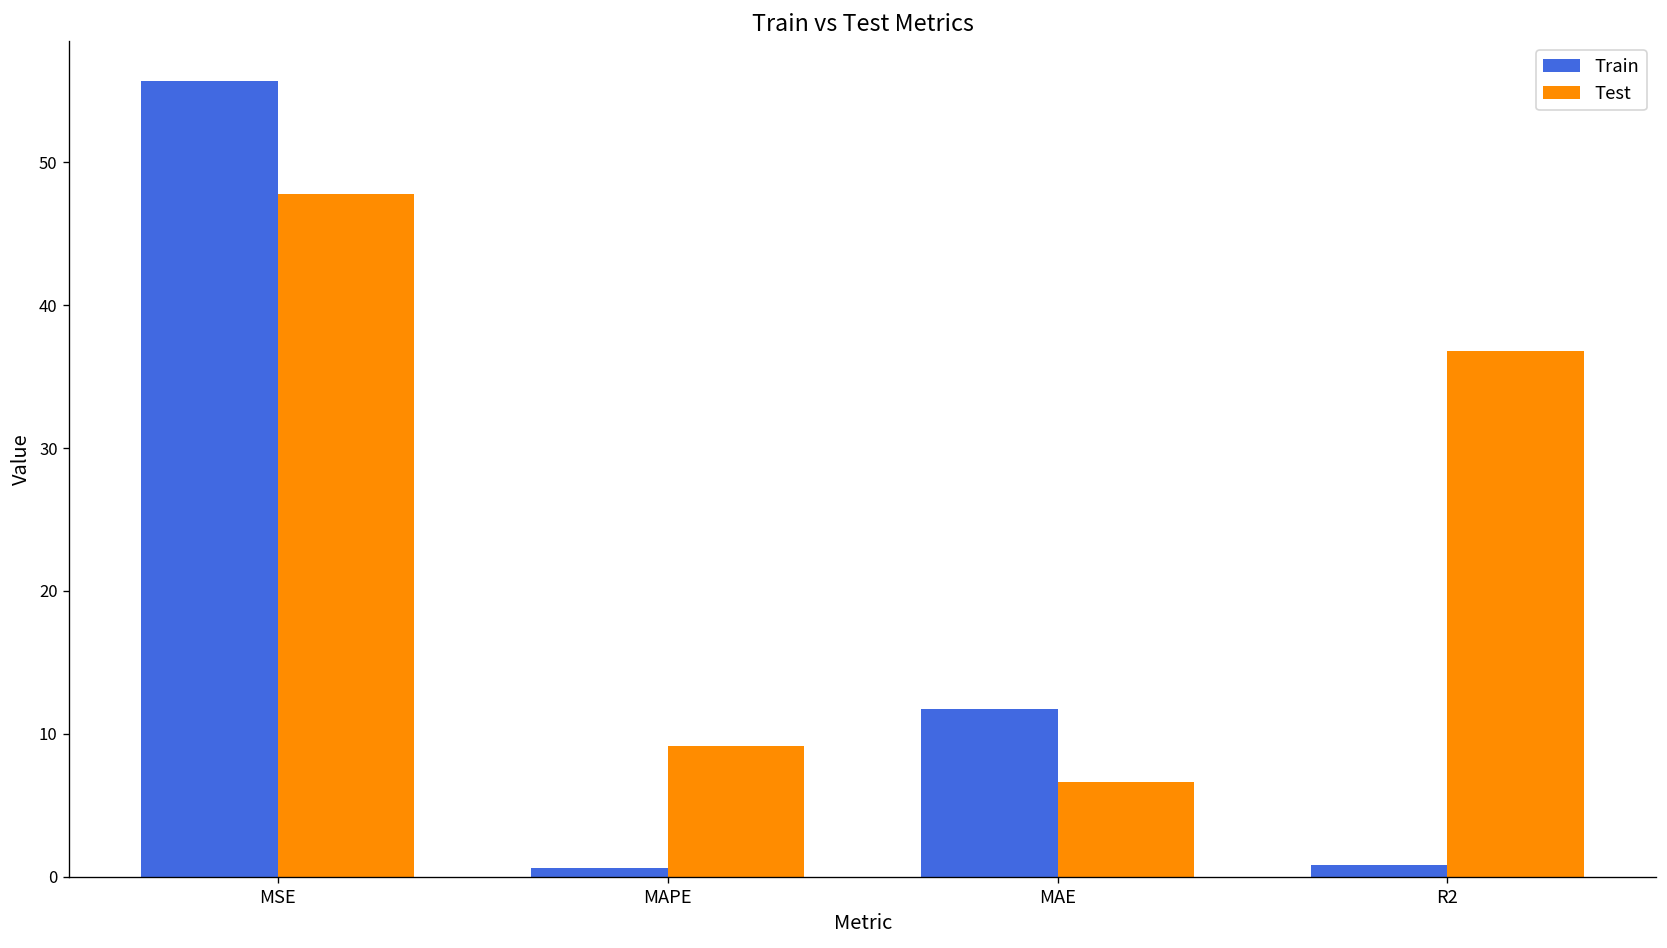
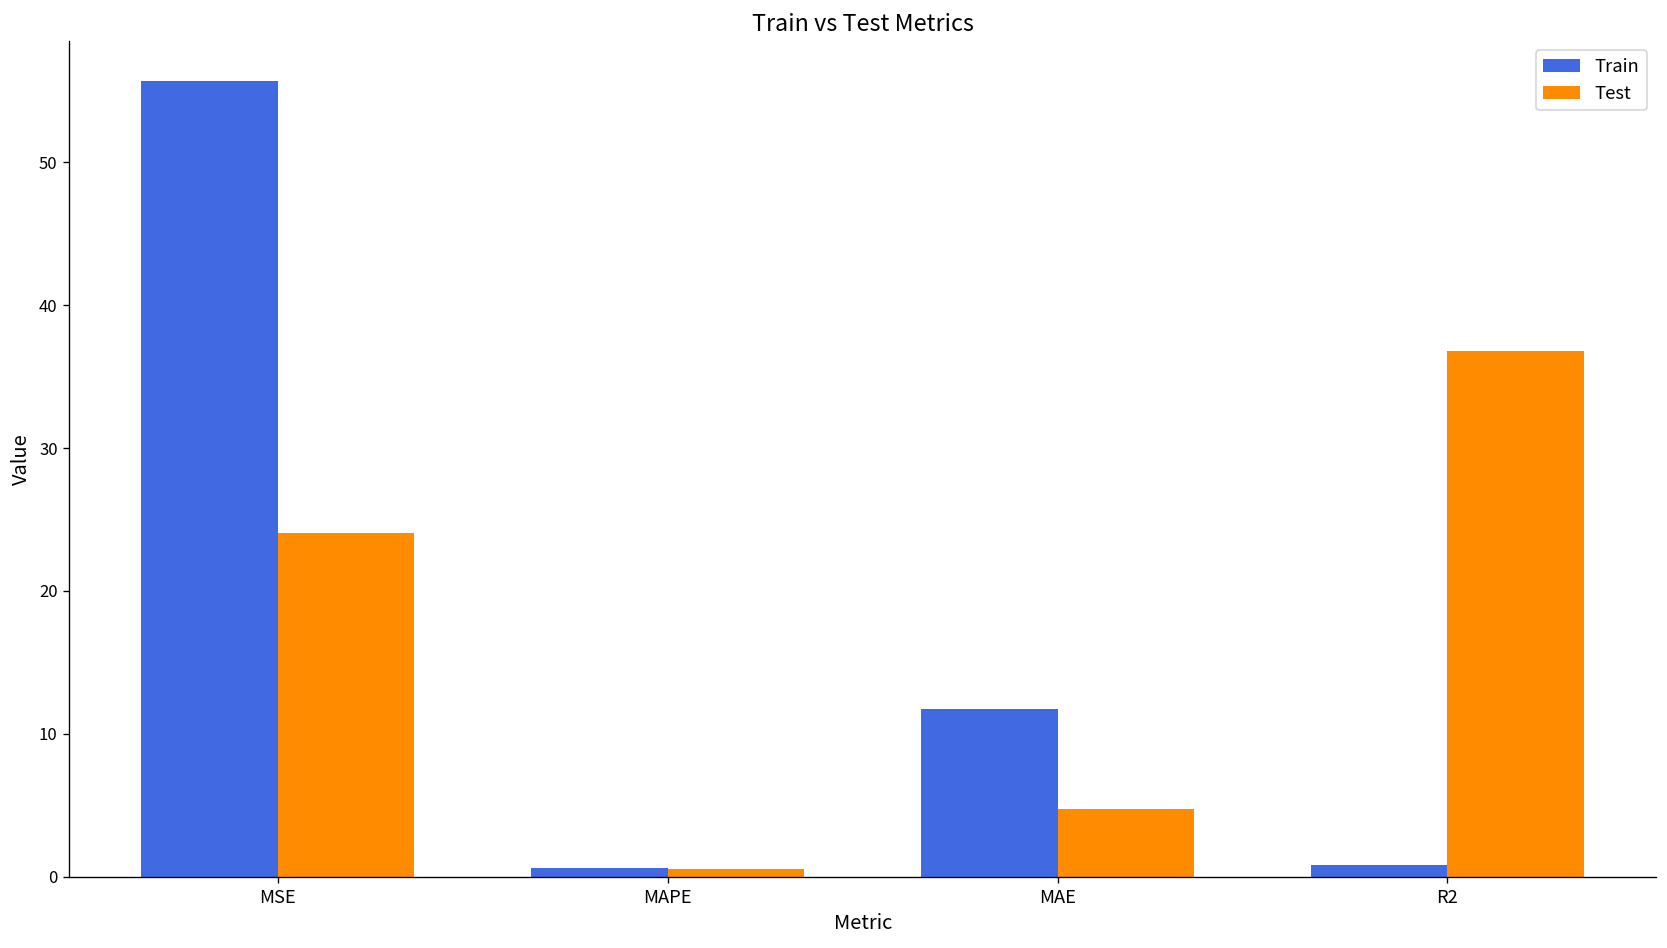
Test, MSE: 47.7 -> 24.0
Test, MAPE: 9.2 -> 0.6
Test, MAE: 6.6 -> 4.8
